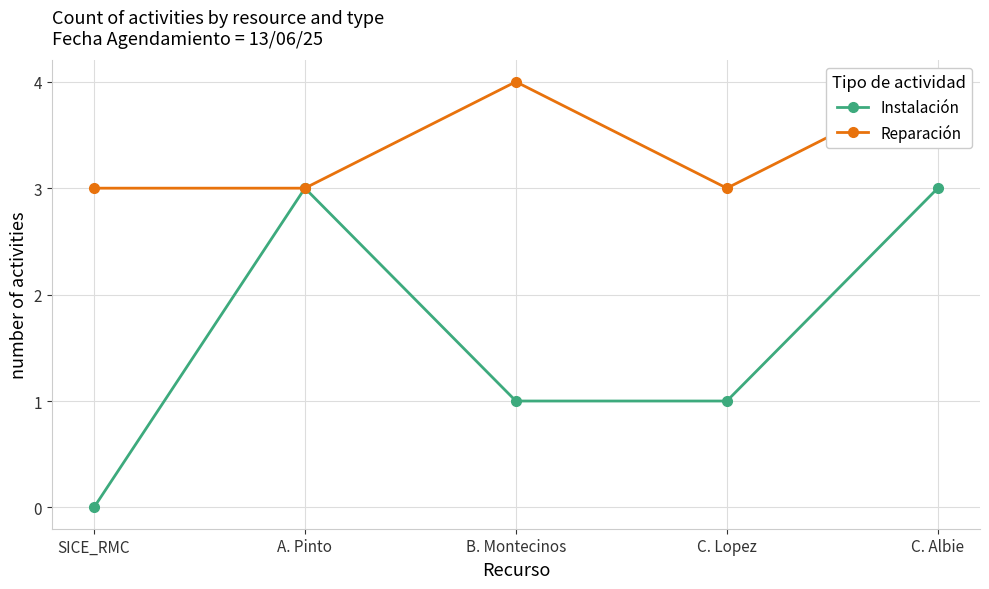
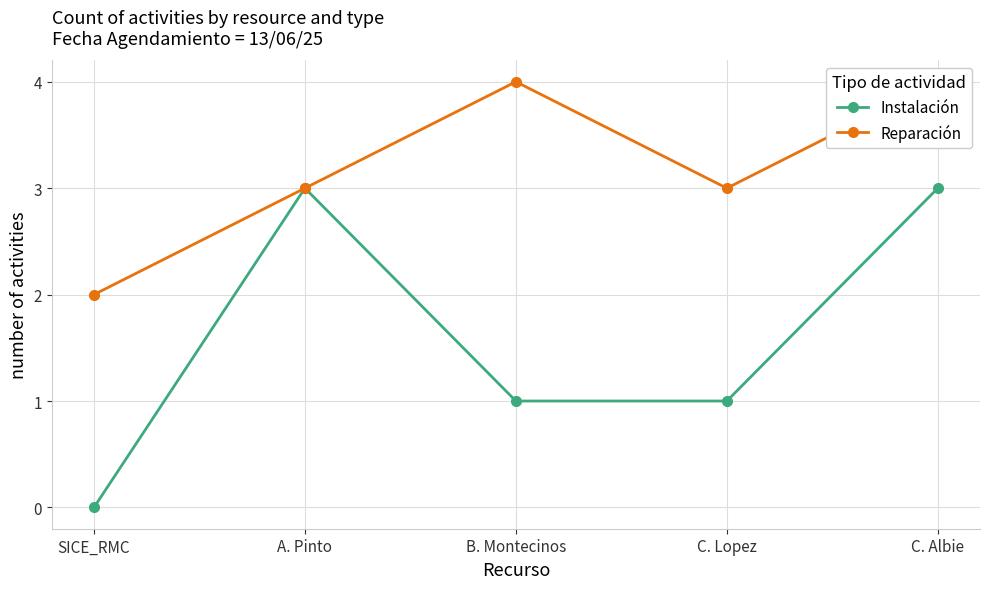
Reparación, SICE_RMC: 3 -> 2
